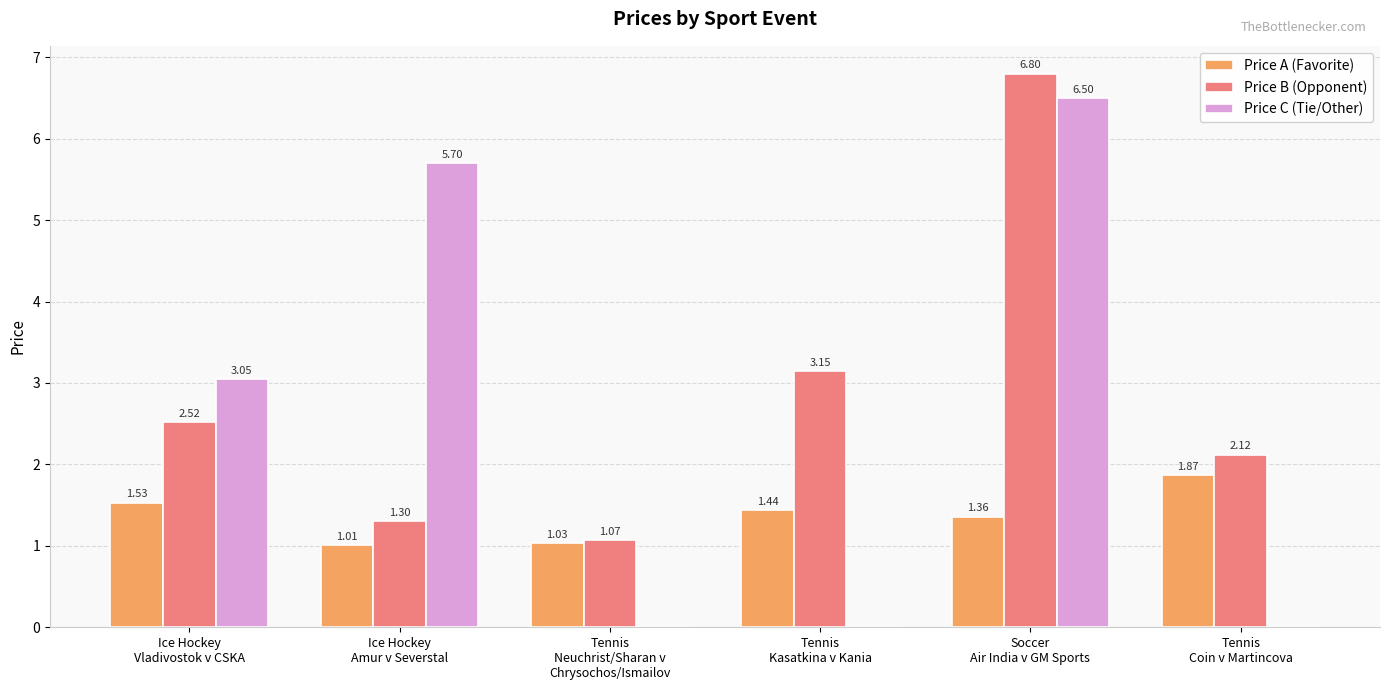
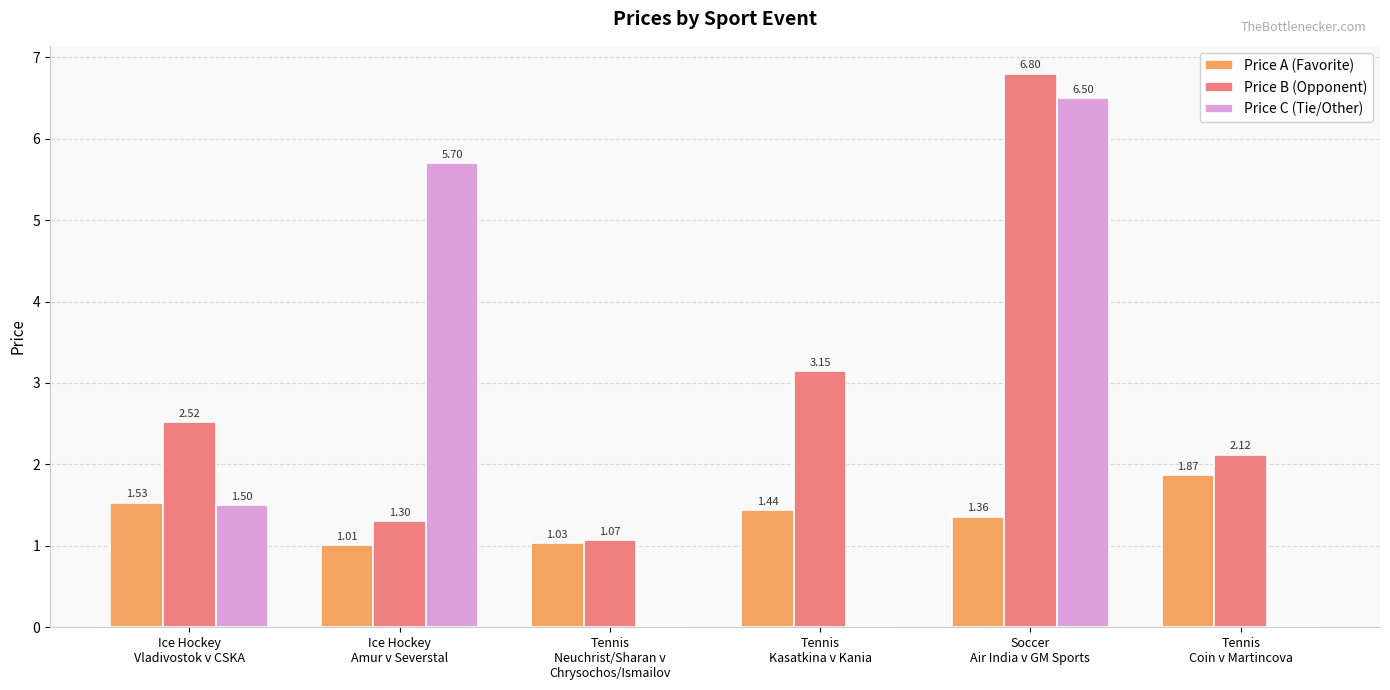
Price C (Tie/Other), Ice Hockey Vladivostok v CSKA: 3.05 -> 1.50
